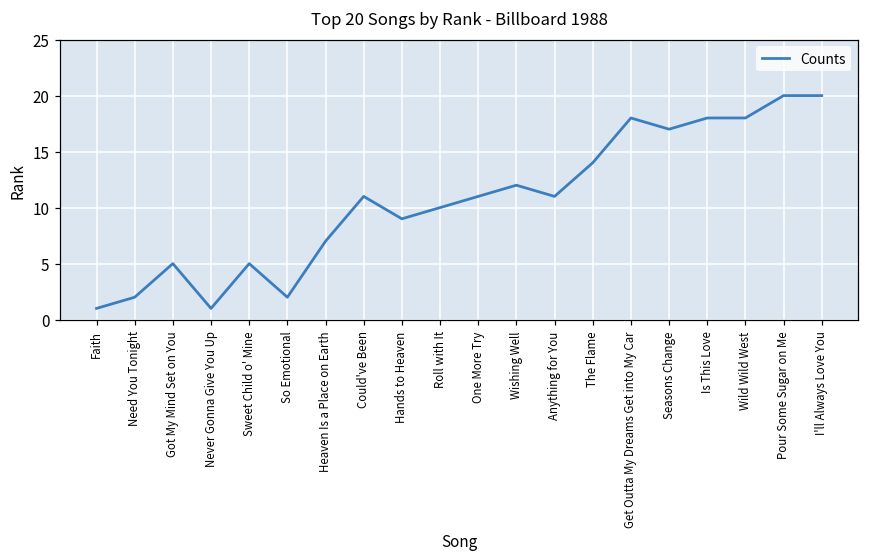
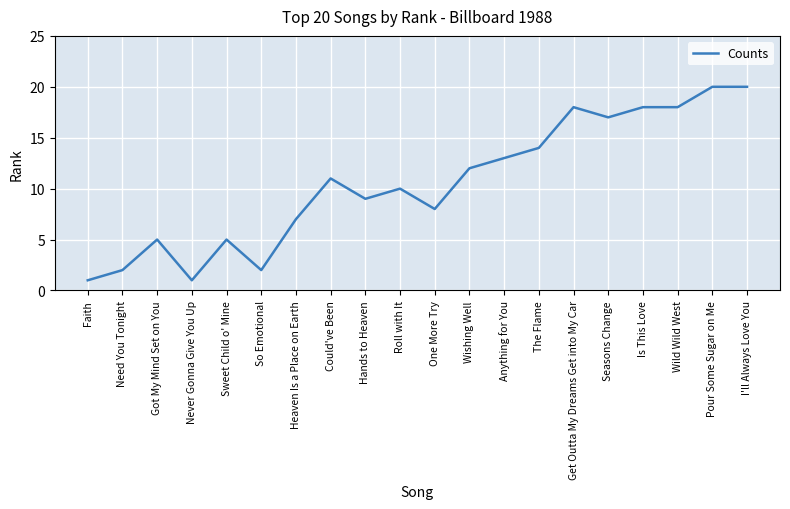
One More Try: 11 -> 8
Anything for You: 11 -> 13
